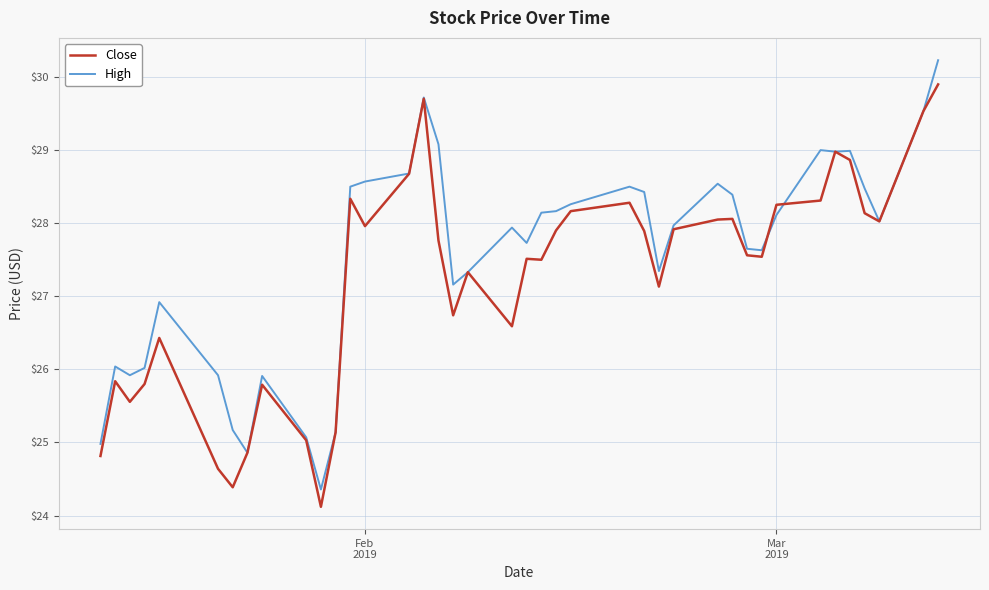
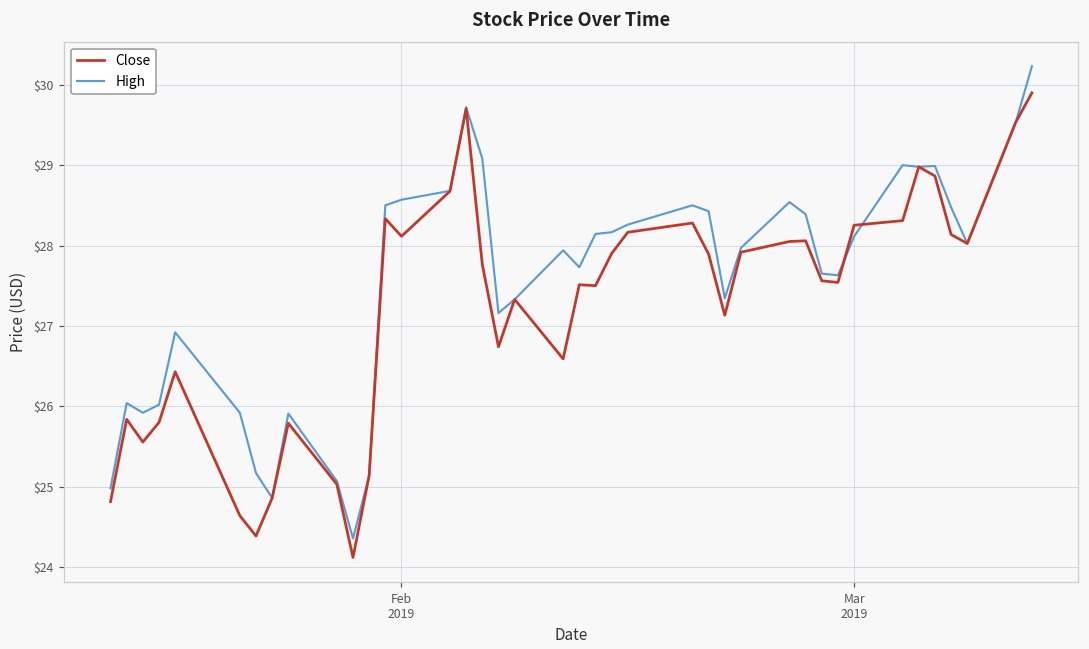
Close, Feb 2019: $28.0 -> $28.1
